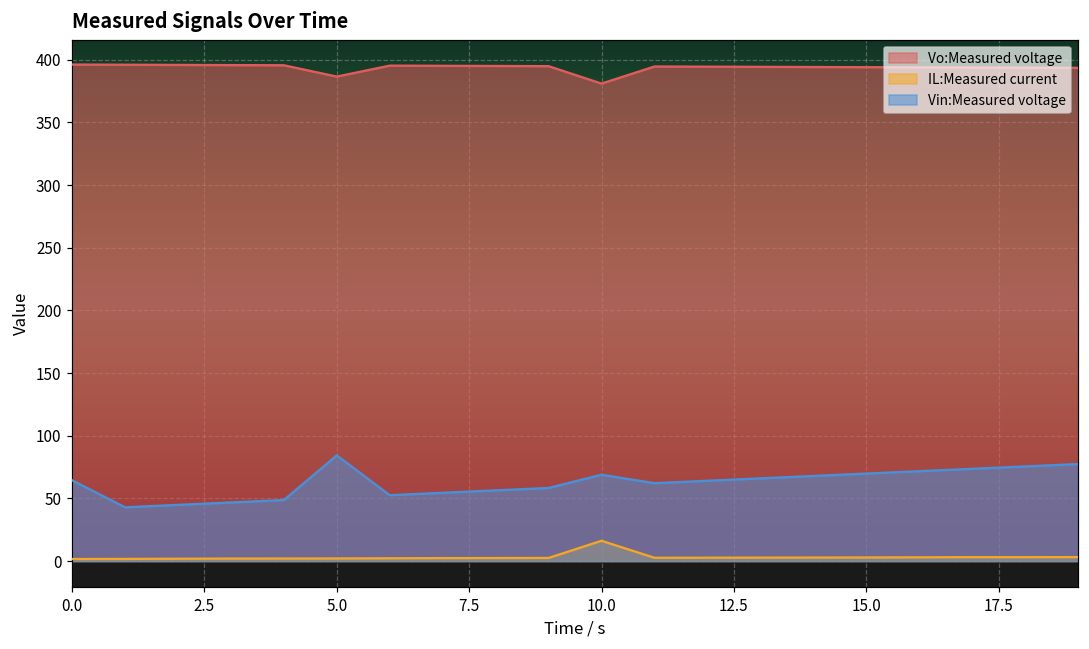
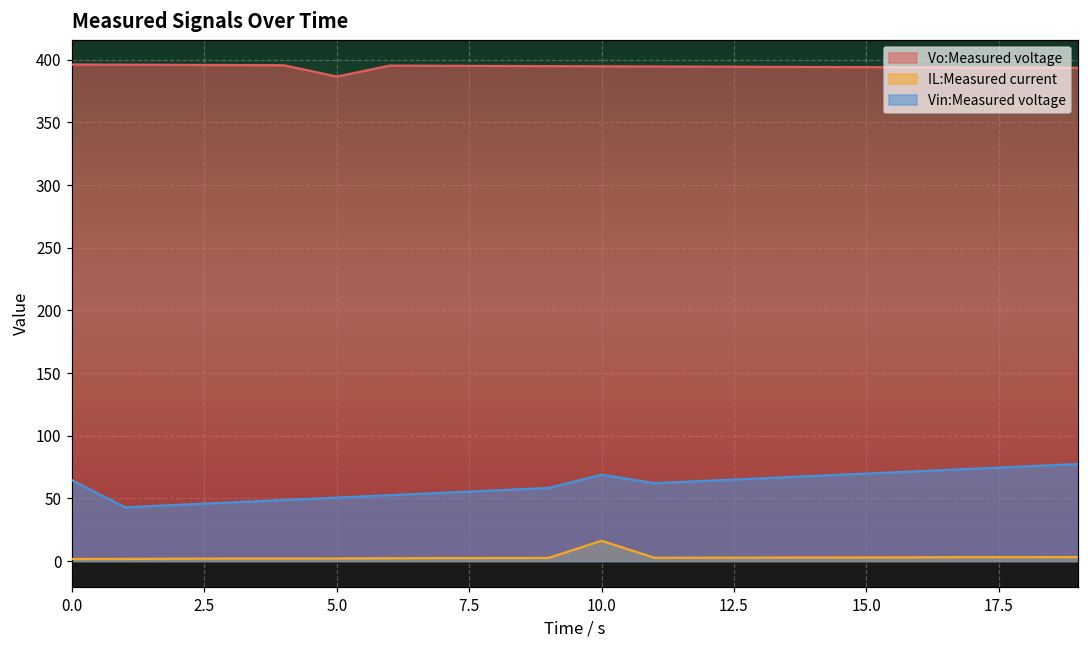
Vin:Measured voltage, 5.0: 84 -> 51
Vo:Measured voltage, 10.0: 381 -> 395
